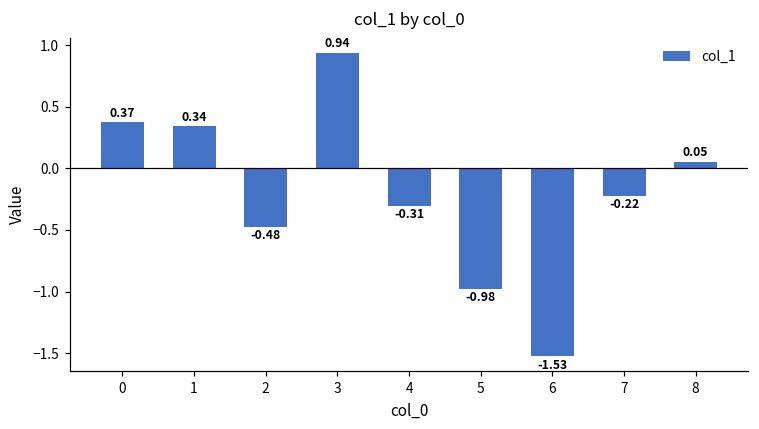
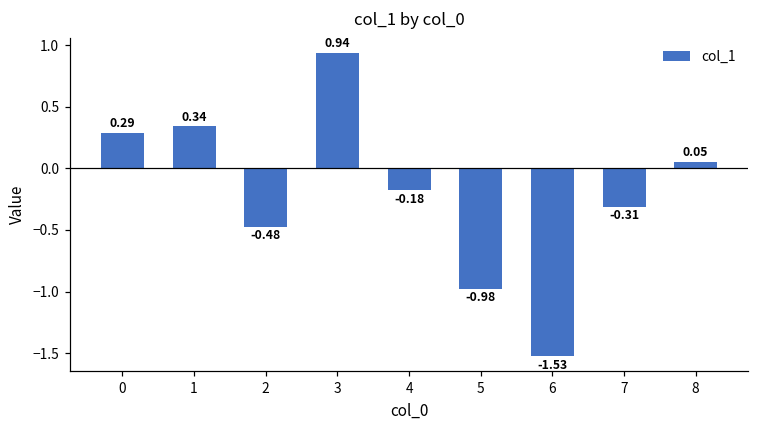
0: 0.37 -> 0.29
4: -0.31 -> -0.18
7: -0.22 -> -0.31
